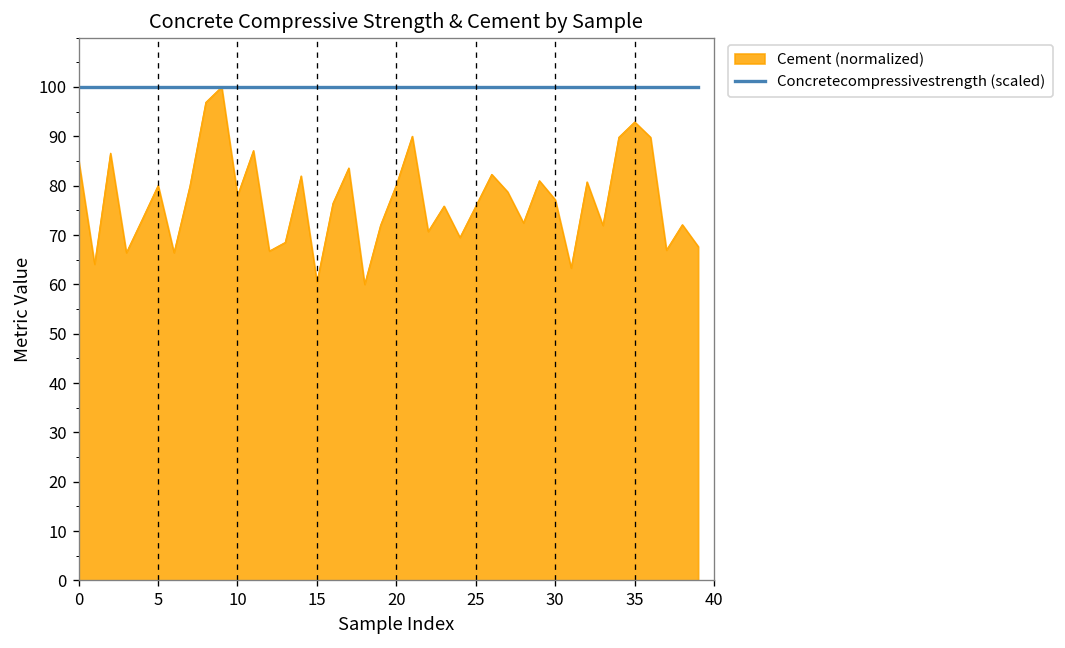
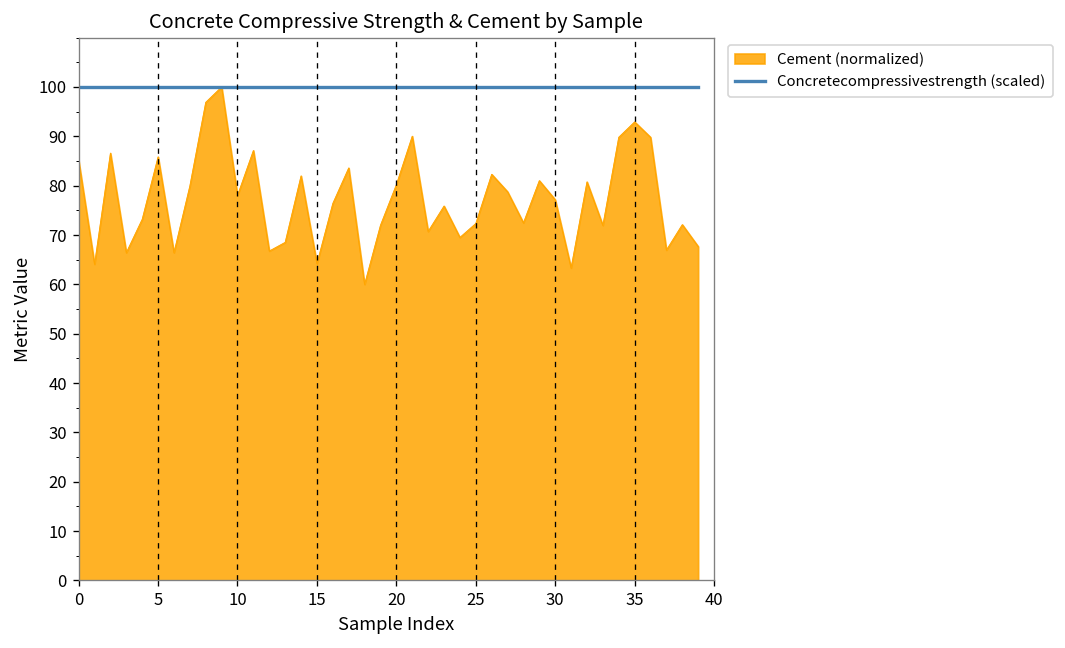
Cement (normalized), 5: 80 -> 86
Cement (normalized), 15: 60 -> 64
Cement (normalized), 25: 76 -> 72
